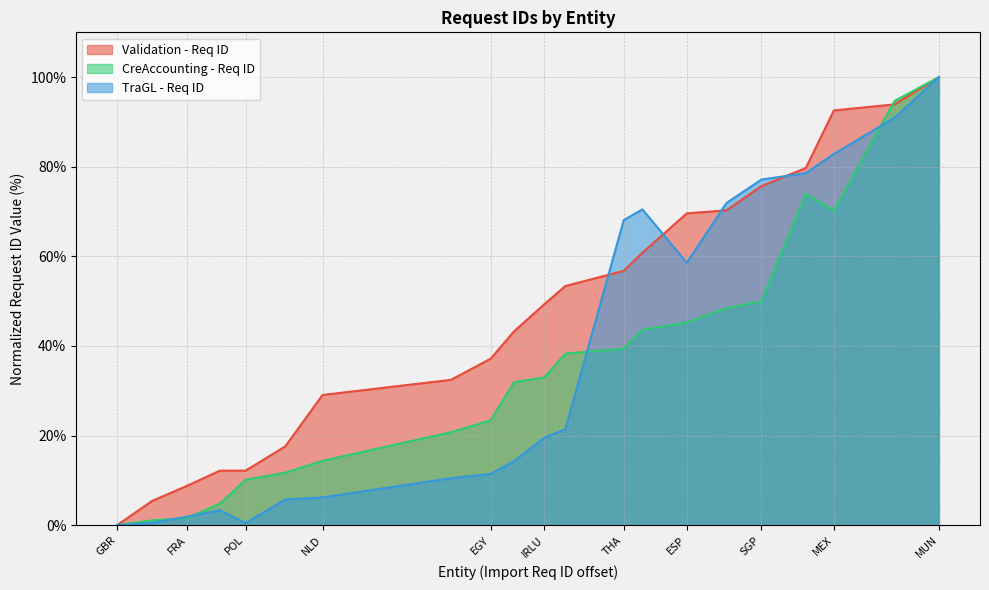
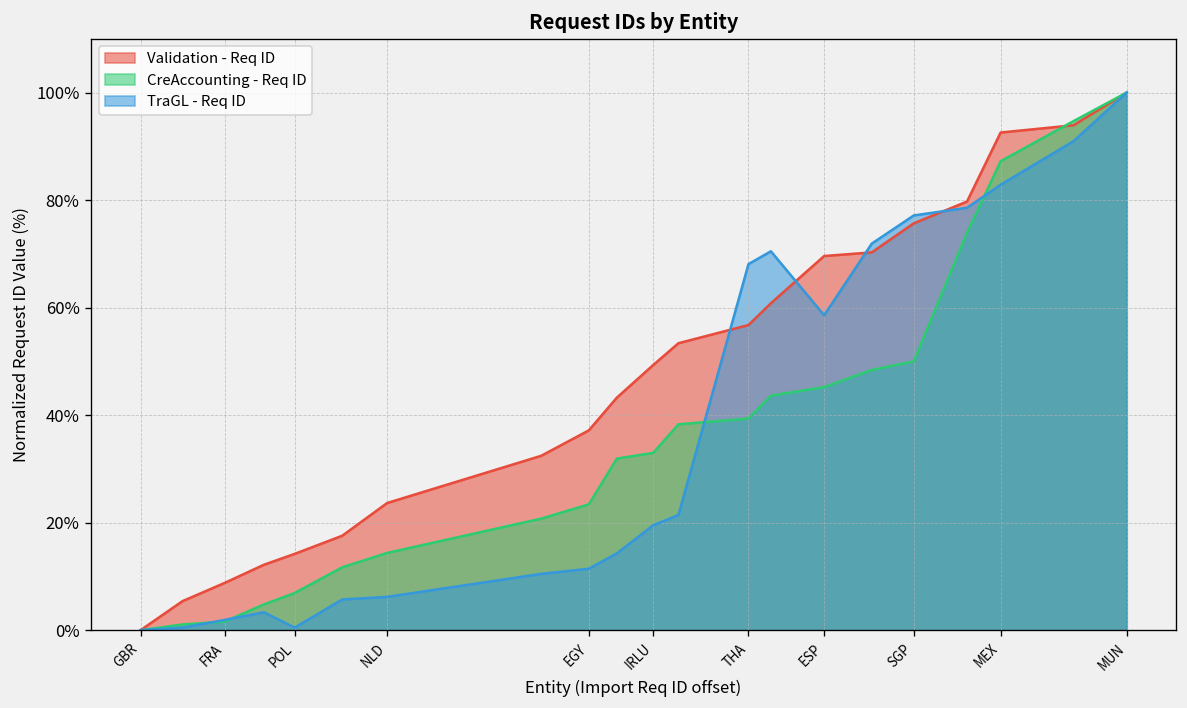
Validation - Req ID, POL: 12% -> 14%
CreAccounting - Req ID, POL: 10% -> 7%
Validation - Req ID, NLD: 29% -> 24%
CreAccounting - Req ID, MEX: 70% -> 87%
